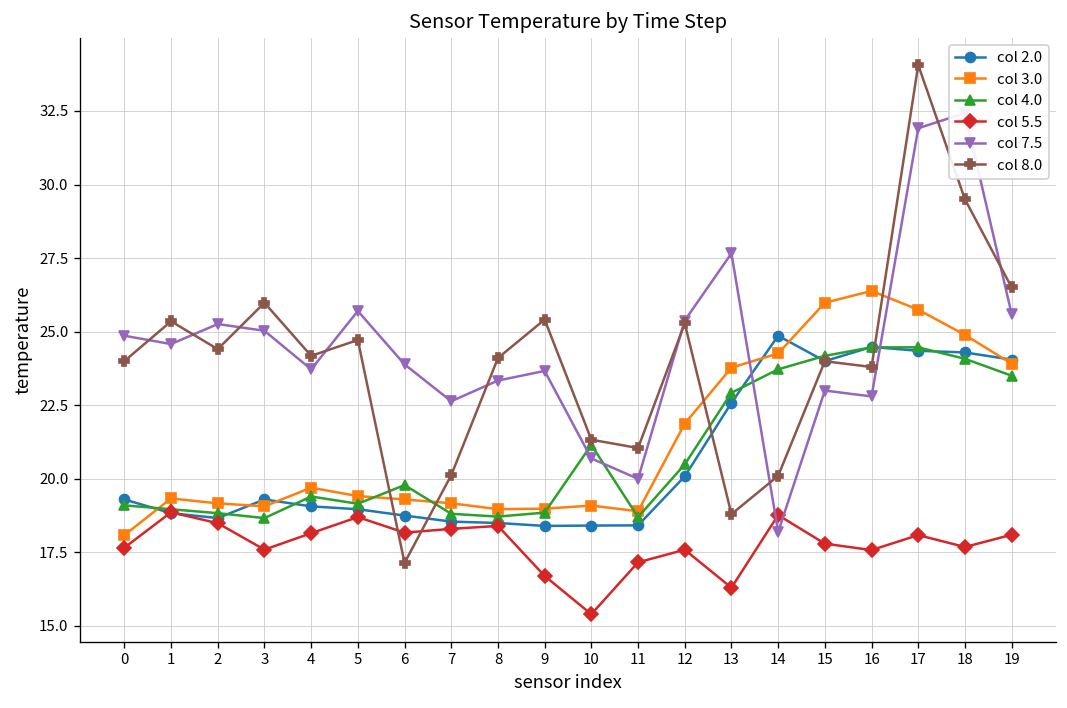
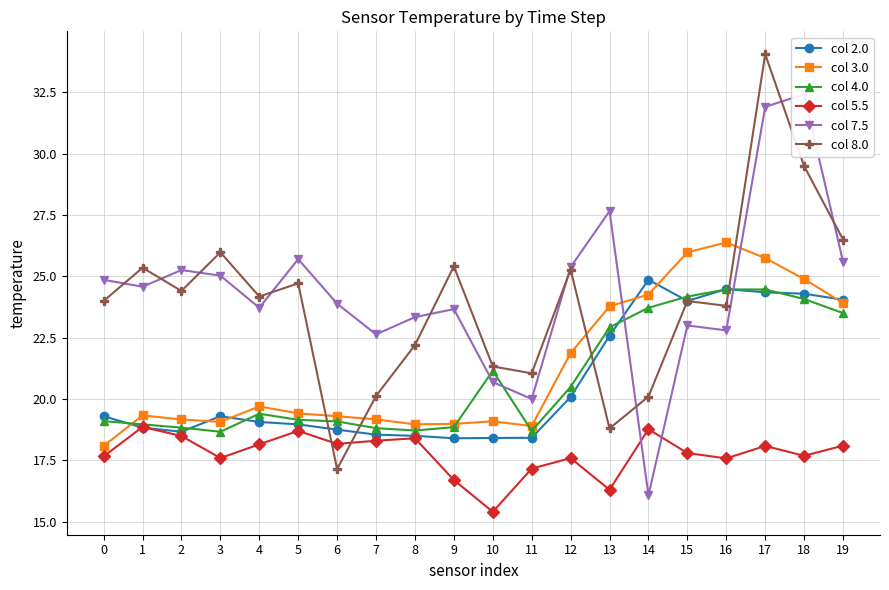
col 4.0, 6: 19.8 -> 19.1
col 8.0, 8: 24.1 -> 22.2
col 7.5, 14: 18.2 -> 16.1
